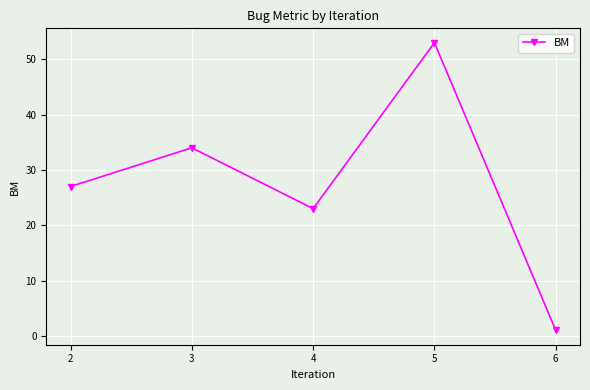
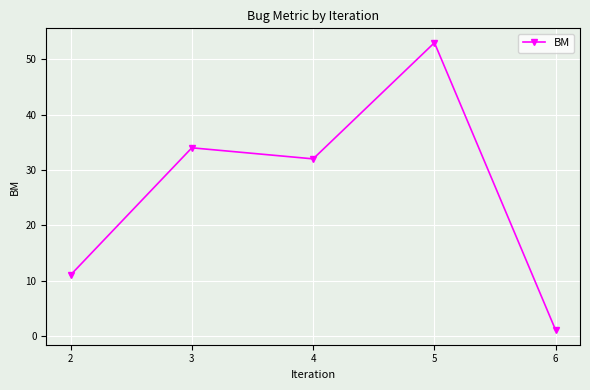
2: 27 -> 11
4: 23 -> 32
